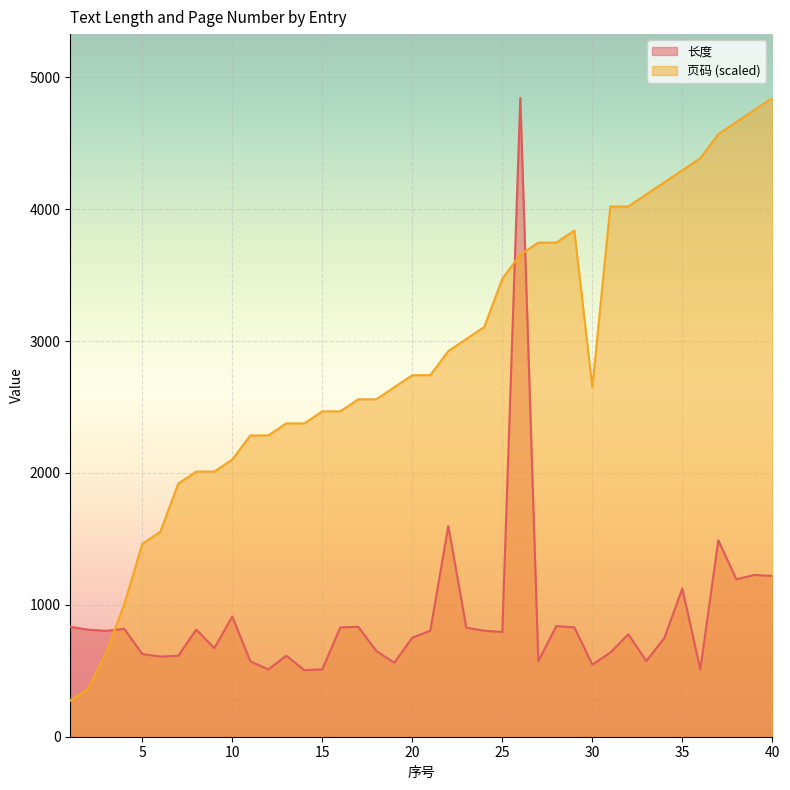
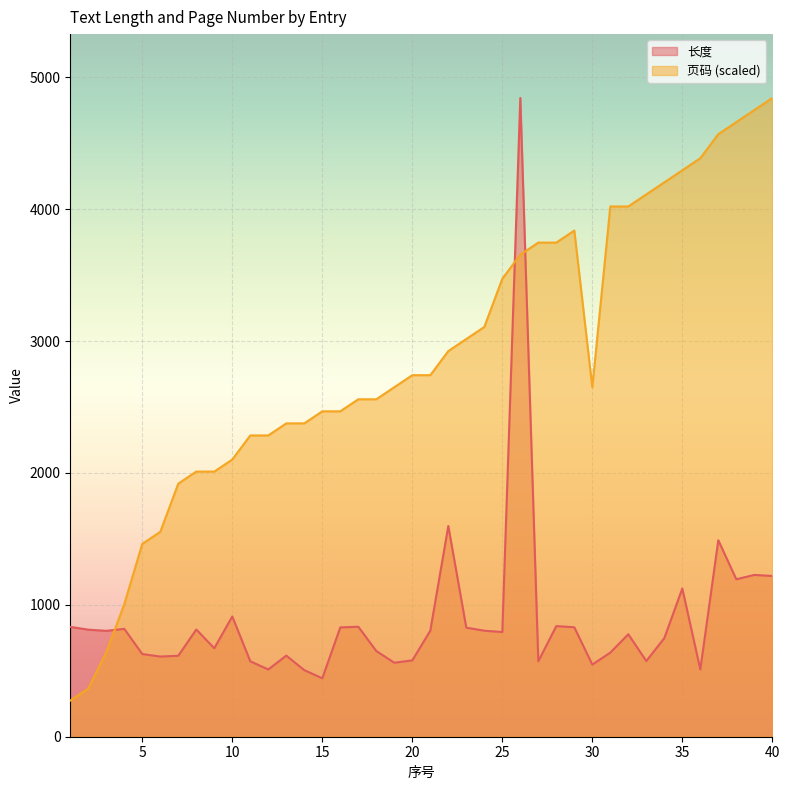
长度, 15: 510 -> 440
长度, 20: 750 -> 580
